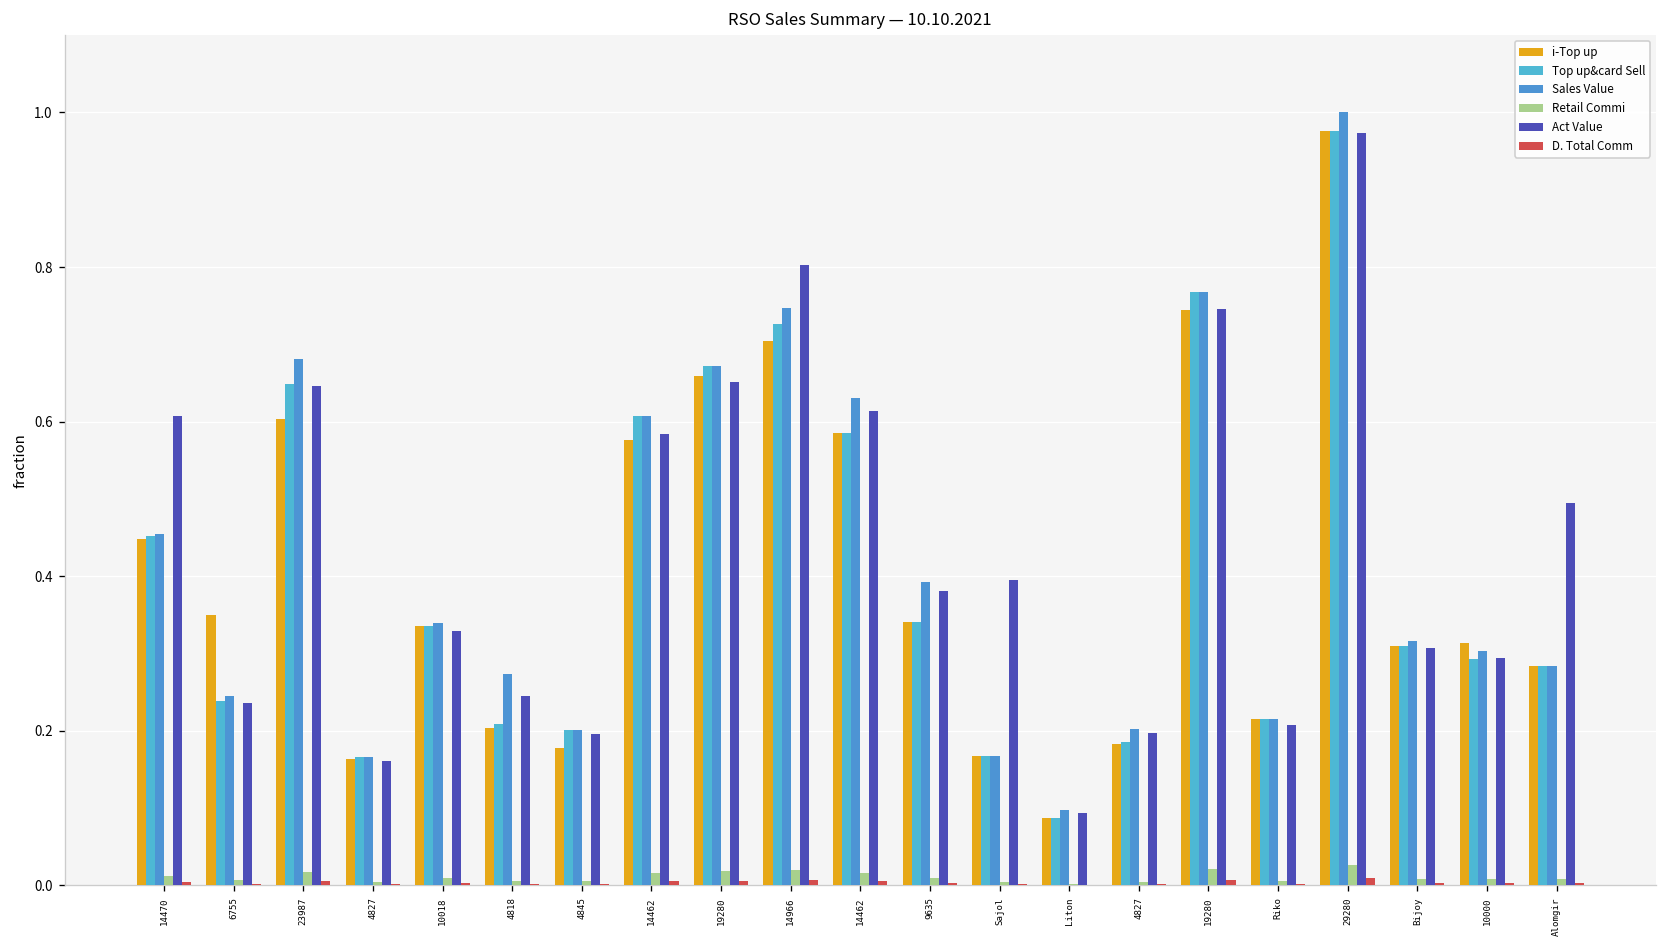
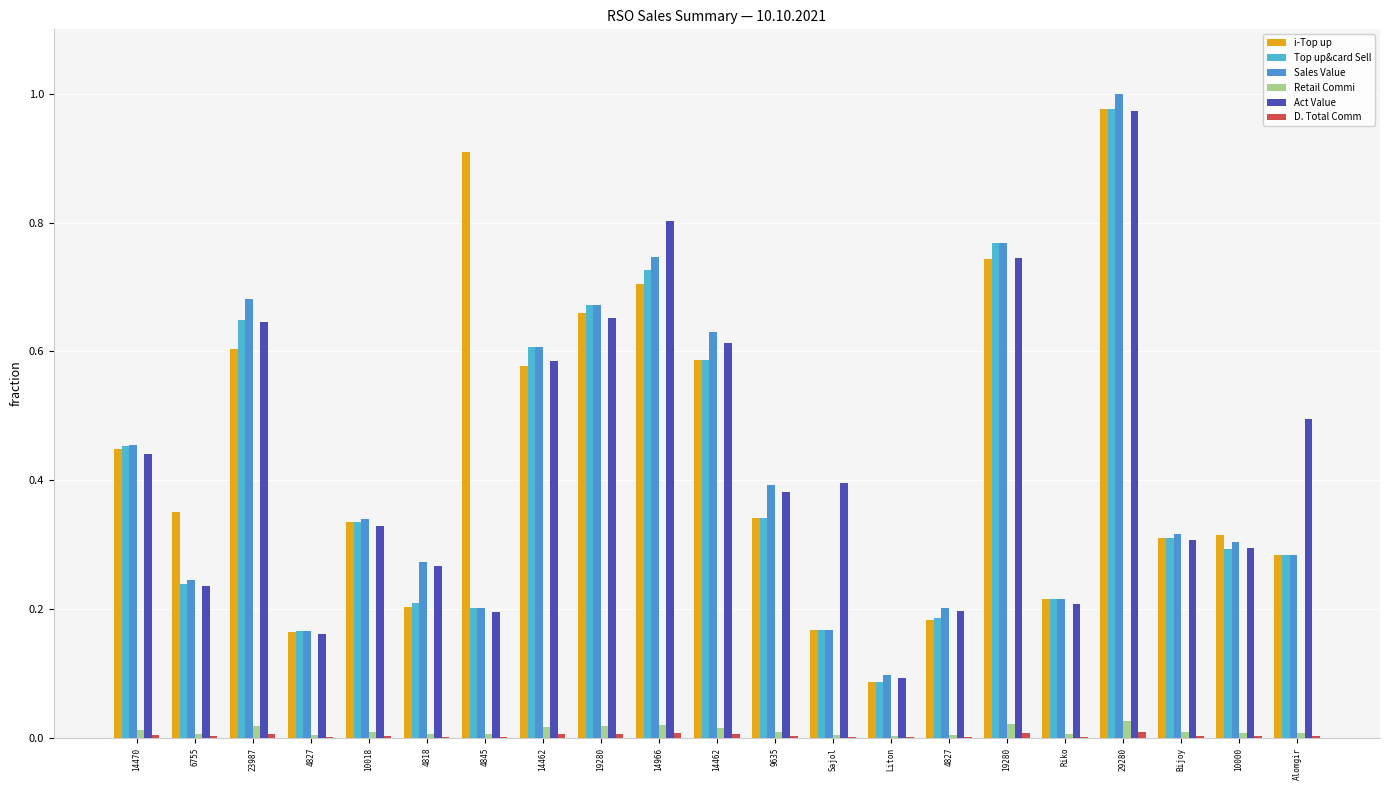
Act Value, 14470: 0.61 -> 0.44
Act Value, 4818: 0.24 -> 0.27
i-Top up, 4845: 0.18 -> 0.91
